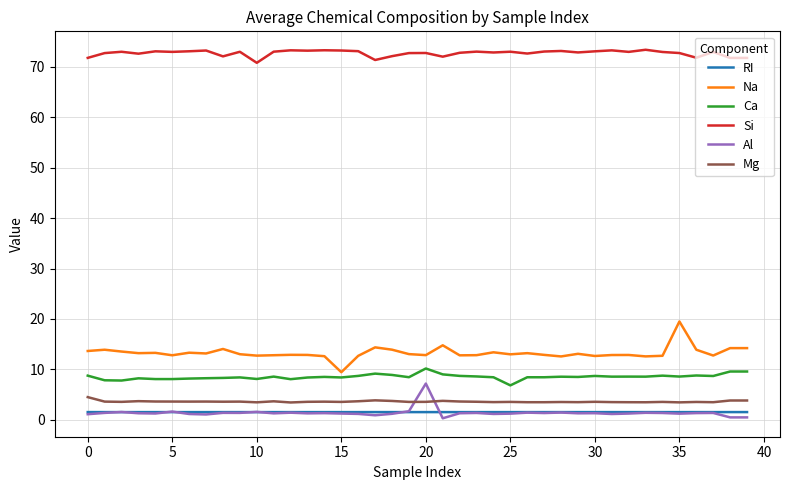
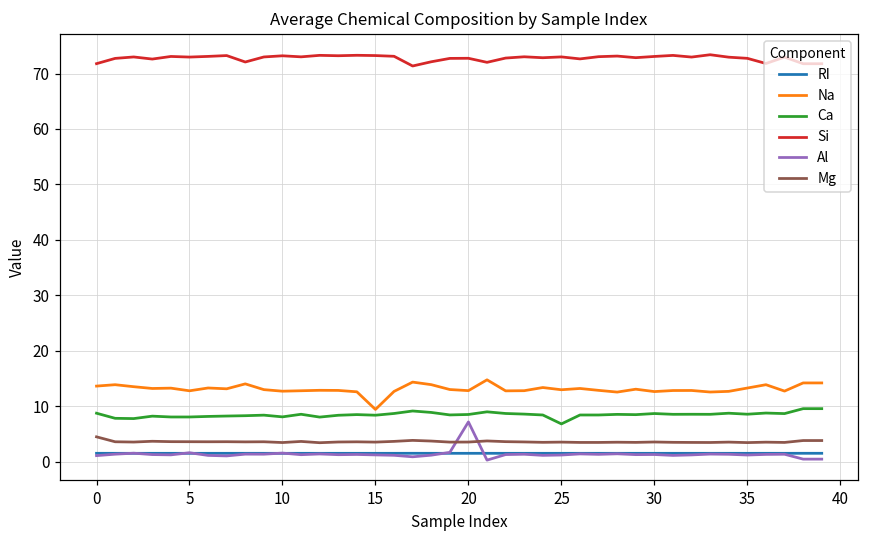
Si, 10: 71 -> 73
Ca, 20: 10 -> 9
Na, 35: 19 -> 13
